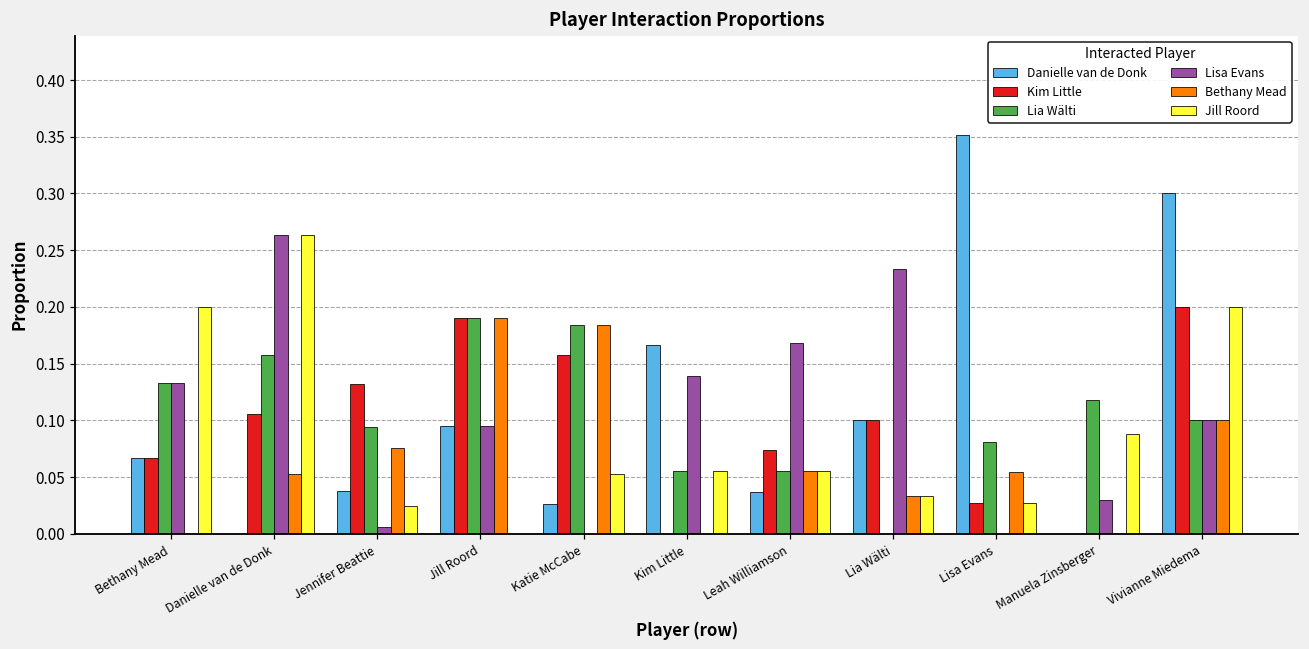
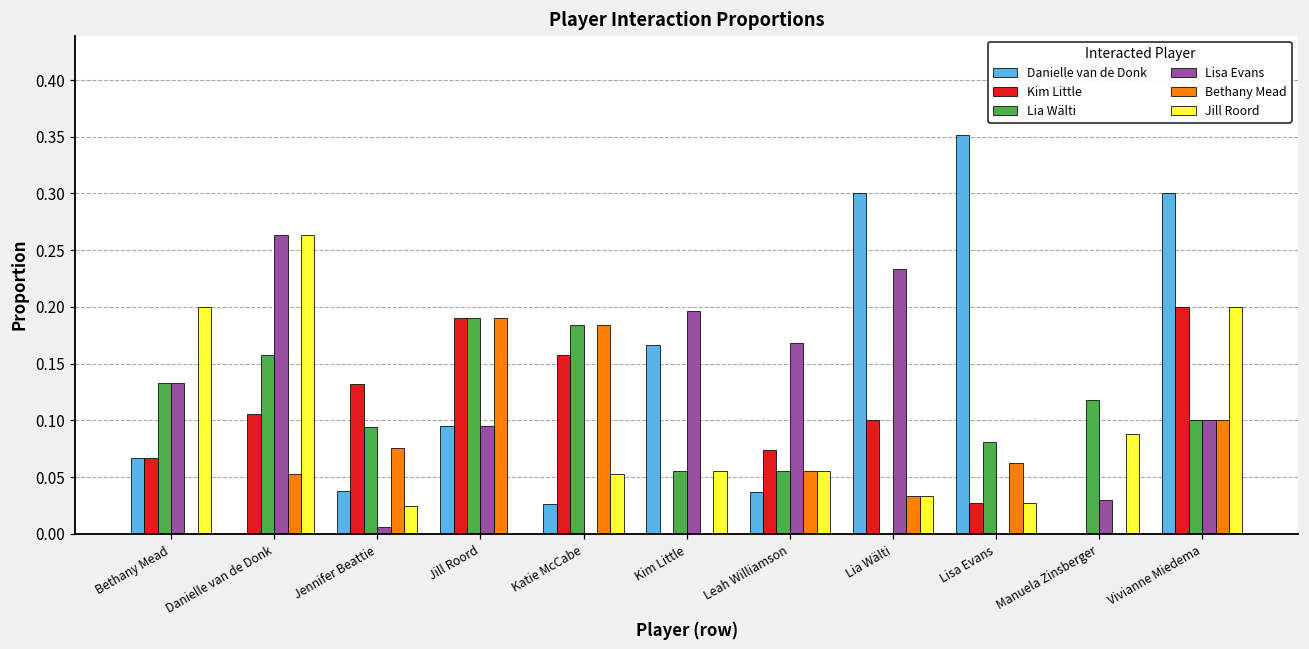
Lisa Evans, Kim Little: 0.139 -> 0.196
Danielle van de Donk, Lia Wälti: 0.1 -> 0.3
Bethany Mead, Lisa Evans: 0.054 -> 0.062
